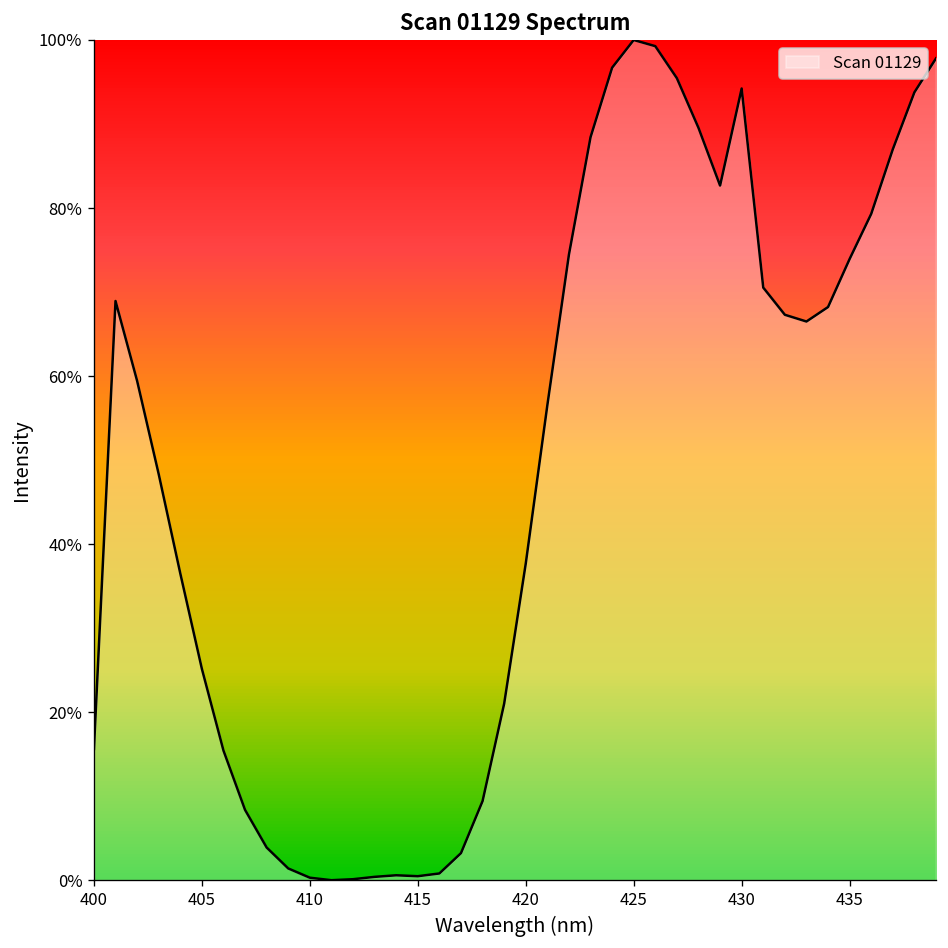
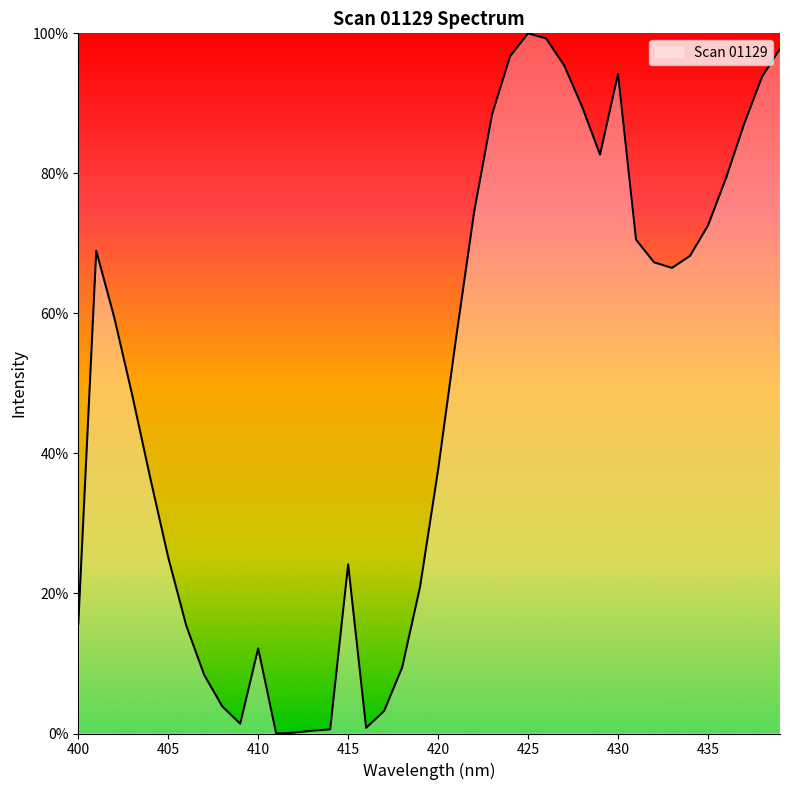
410: 0% -> 12%
415: 0% -> 24%
435: 74% -> 73%
